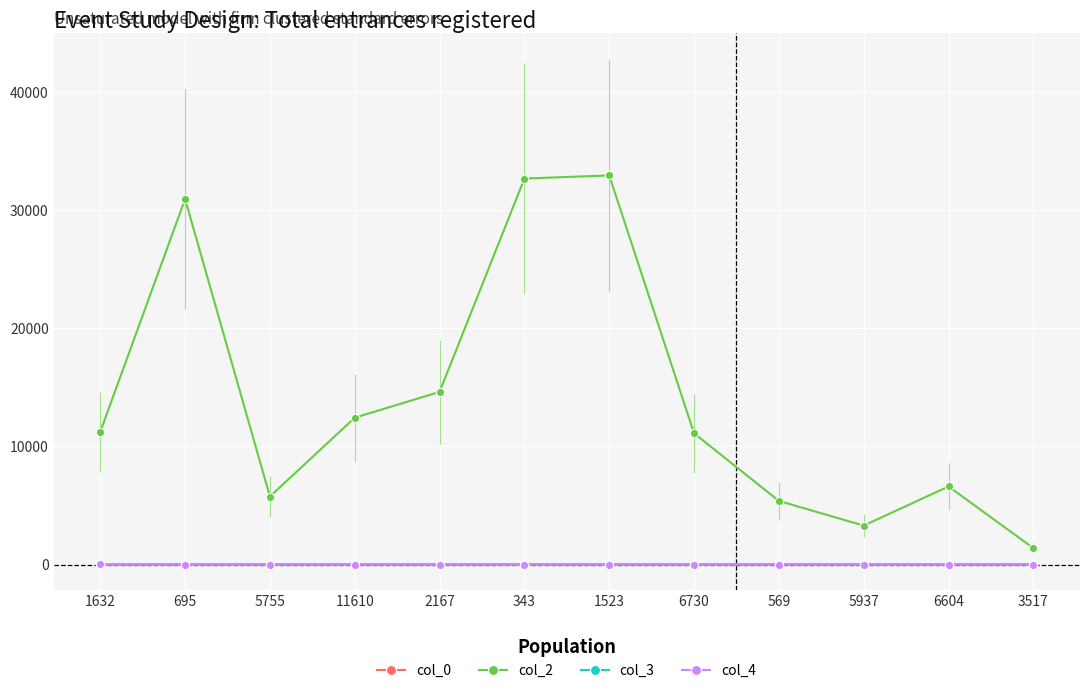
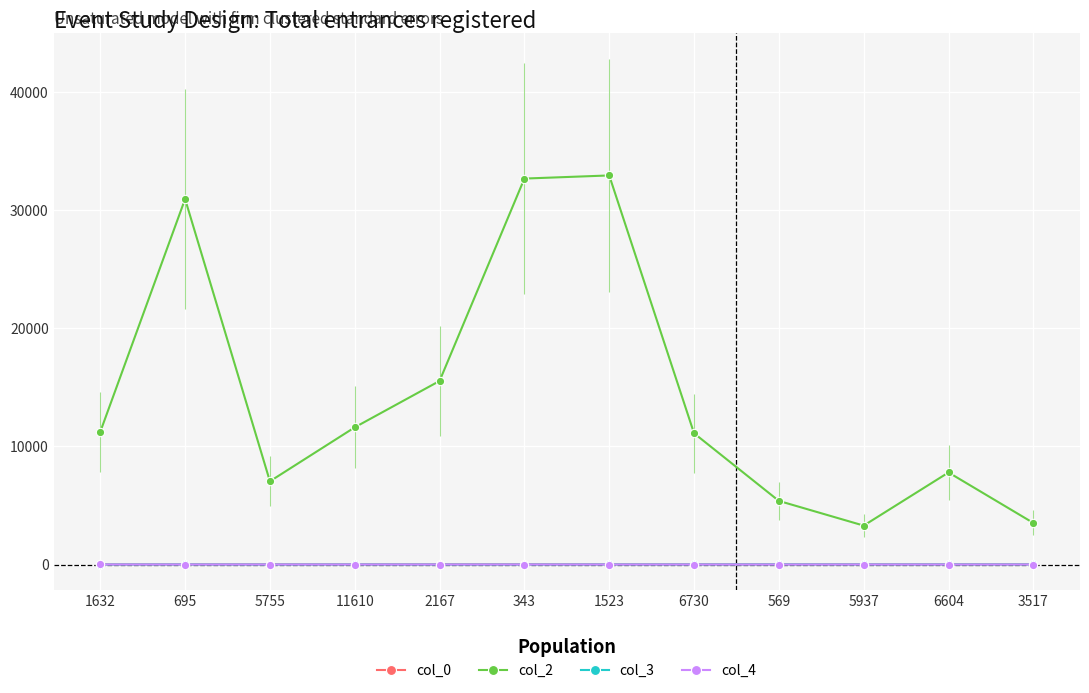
col_2, 5755: 5800 -> 7000
col_2, 11610: 12400 -> 11600
col_2, 2167: 14600 -> 15500
col_2, 6604: 6600 -> 7800
col_2, 3517: 1400 -> 3500
